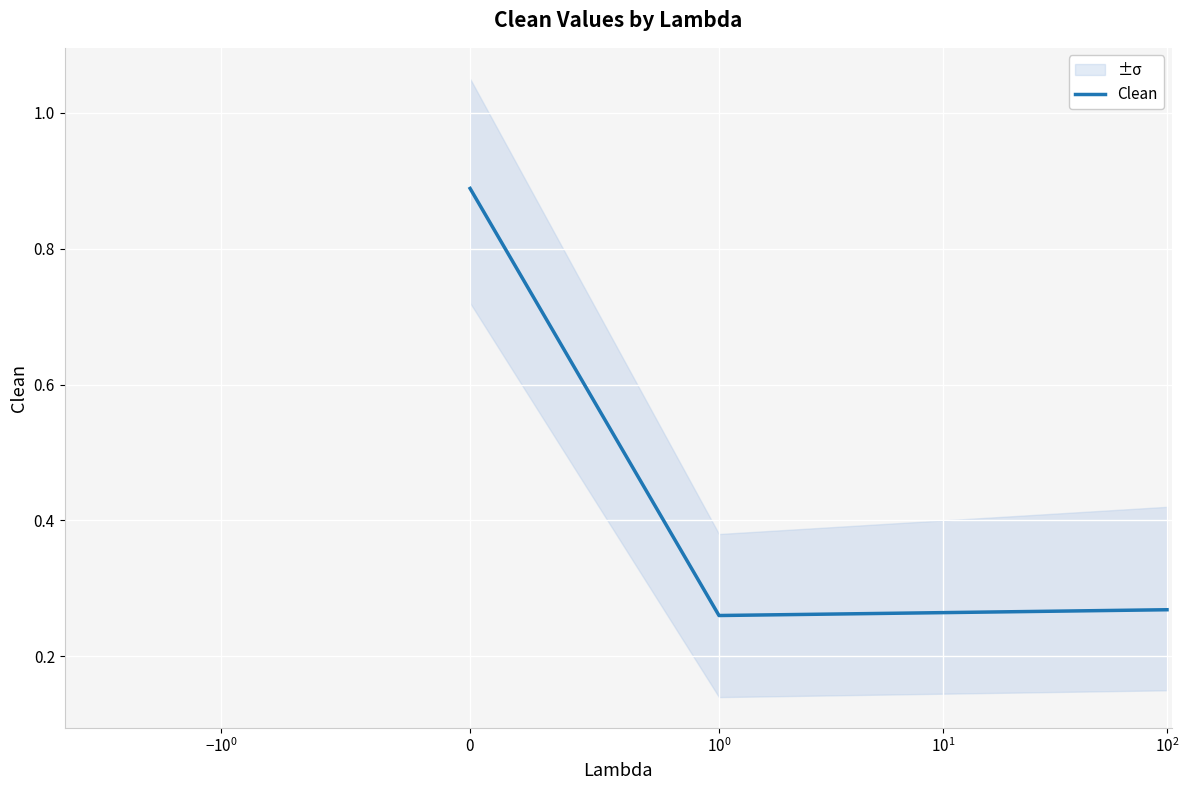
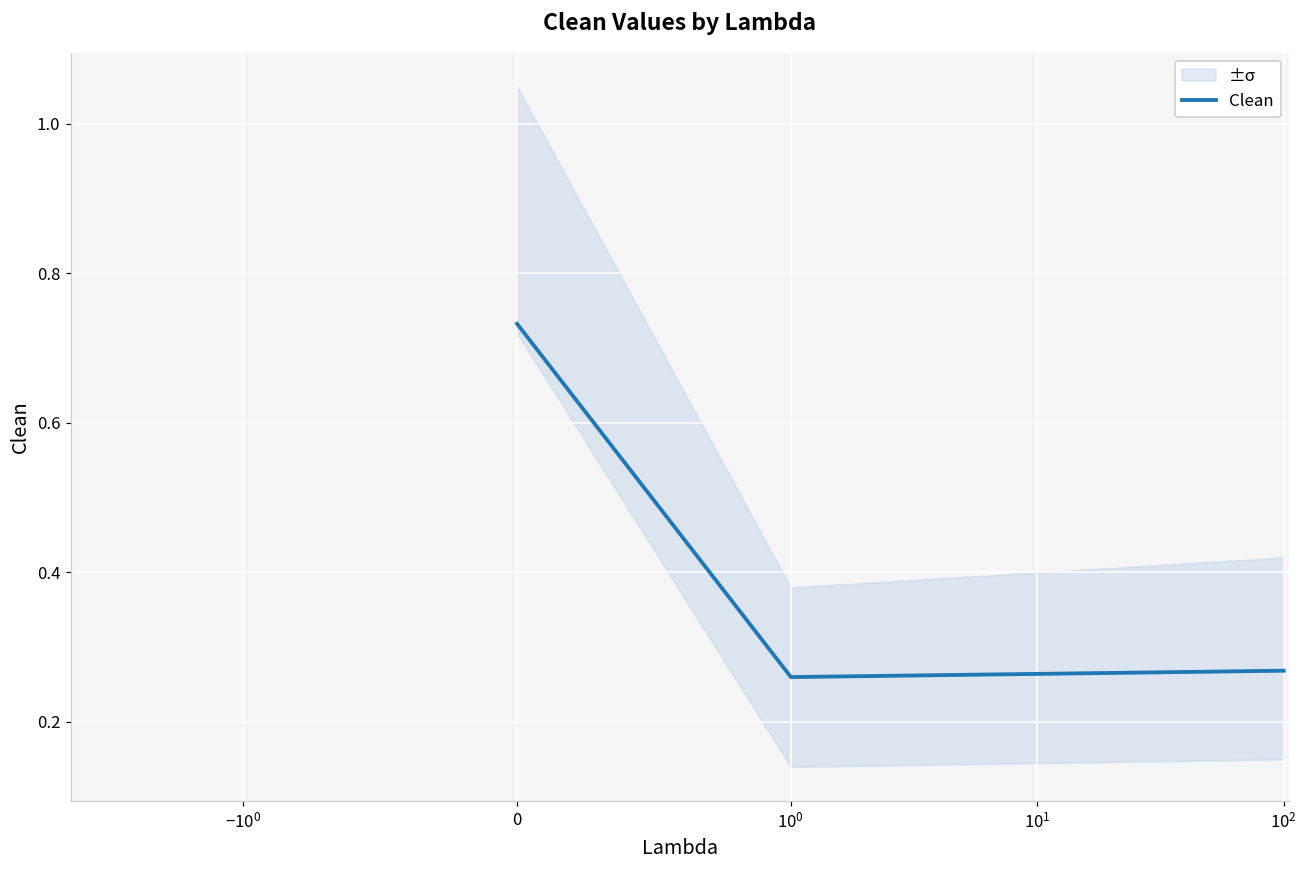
Clean, 0: 0.89 -> 0.73
